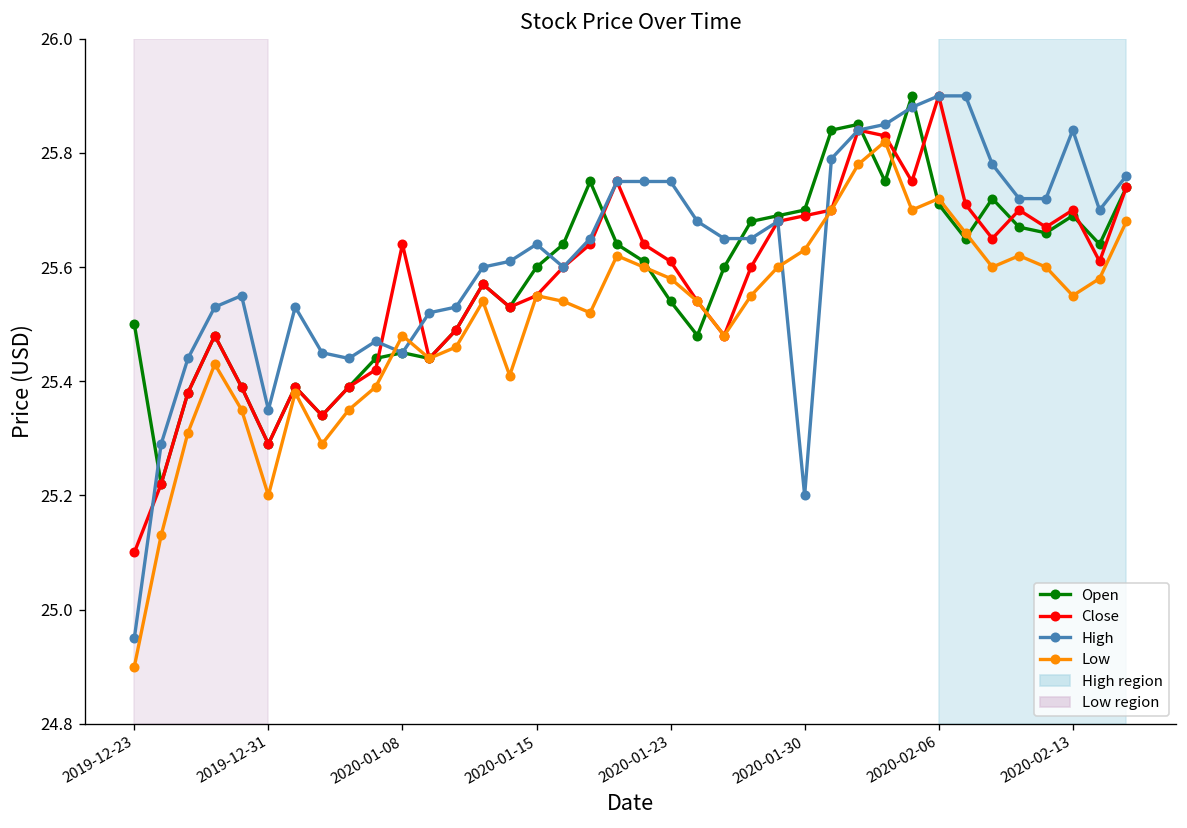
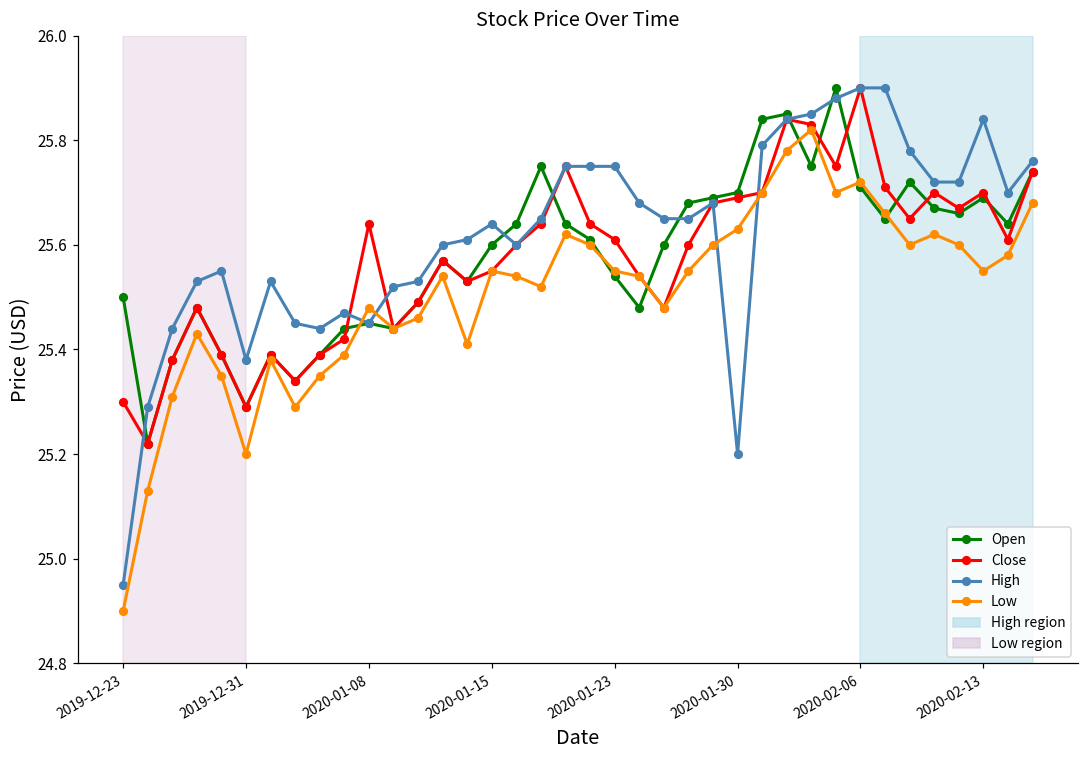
Close, 2019-12-23: 25.1 -> 25.3
High, 2019-12-31: 25.35 -> 25.38
Low, 2020-01-23: 25.58 -> 25.55
